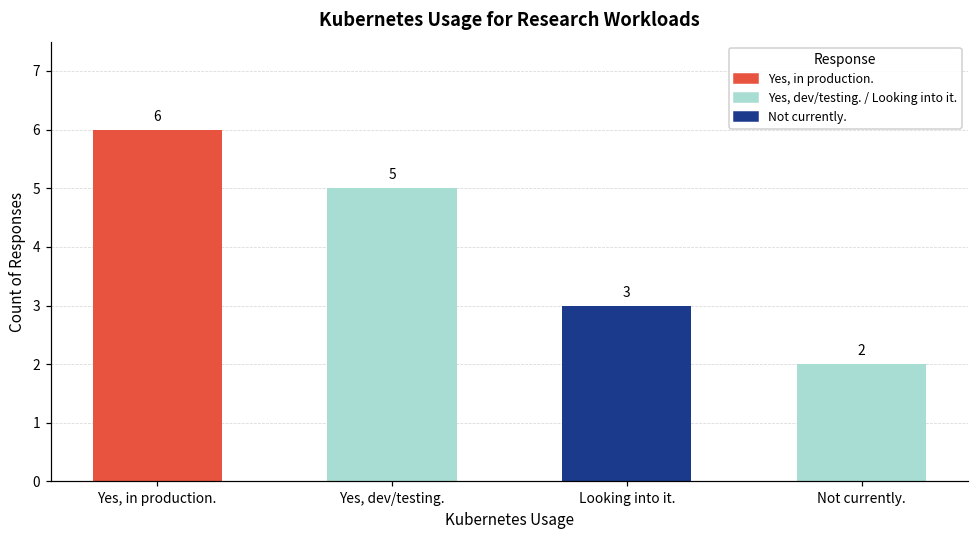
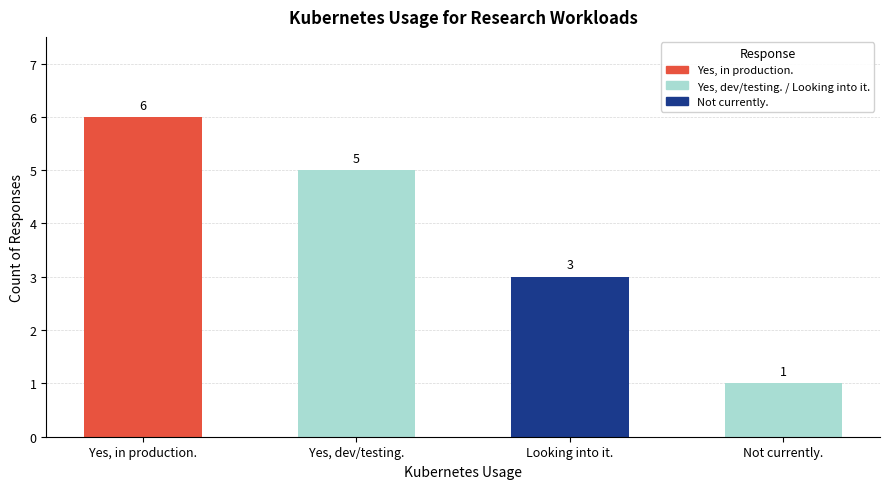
Not currently.: 2 -> 1
